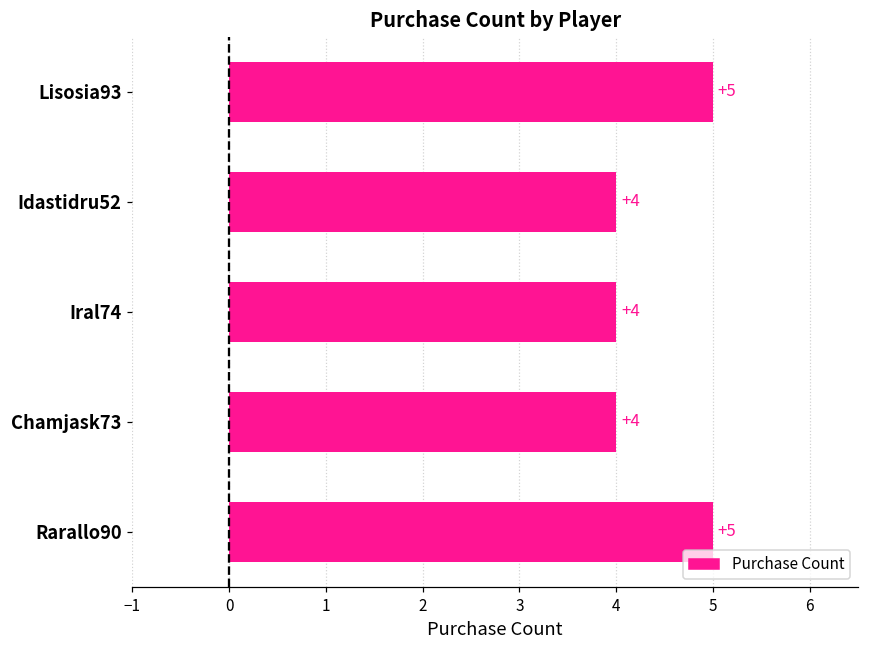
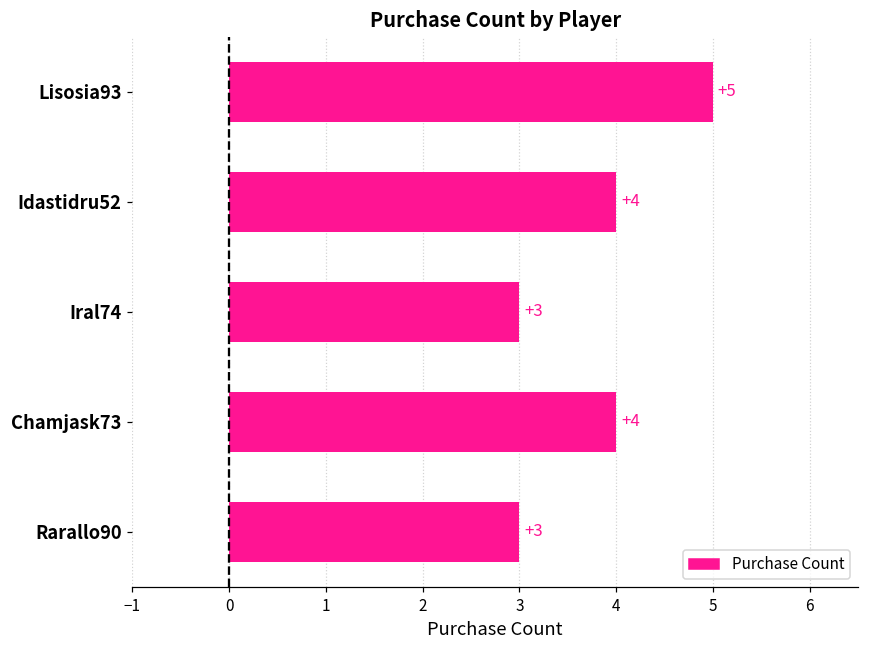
Iral74: +4 -> +3
Rarallo90: +5 -> +3
